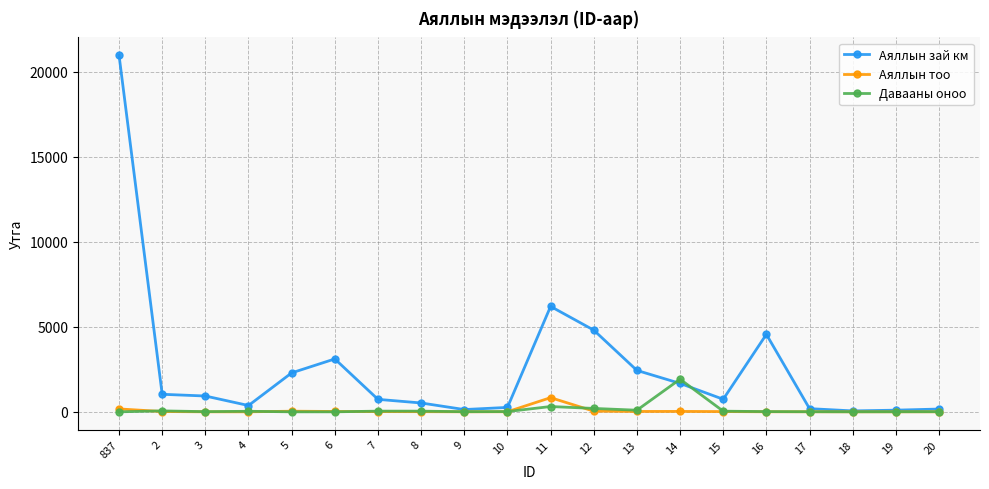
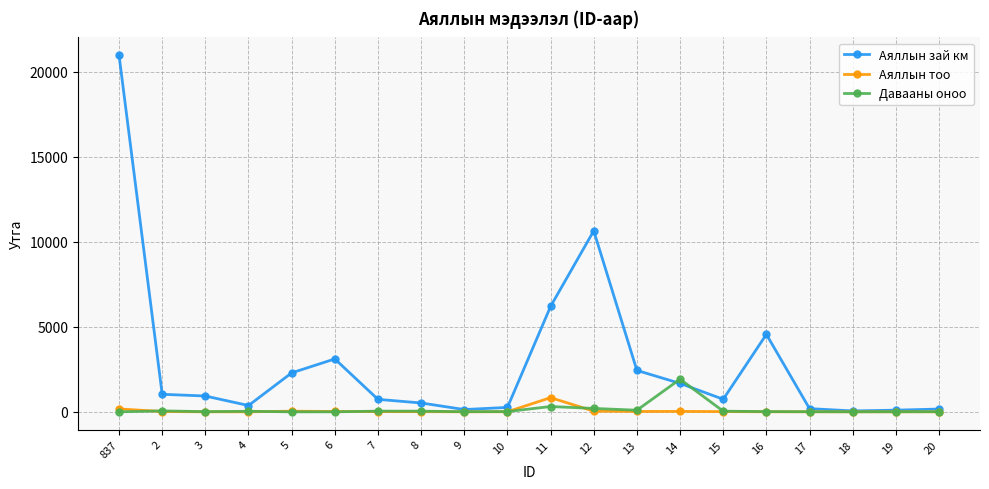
Аяллын зай км, 12: 4800 -> 10700
